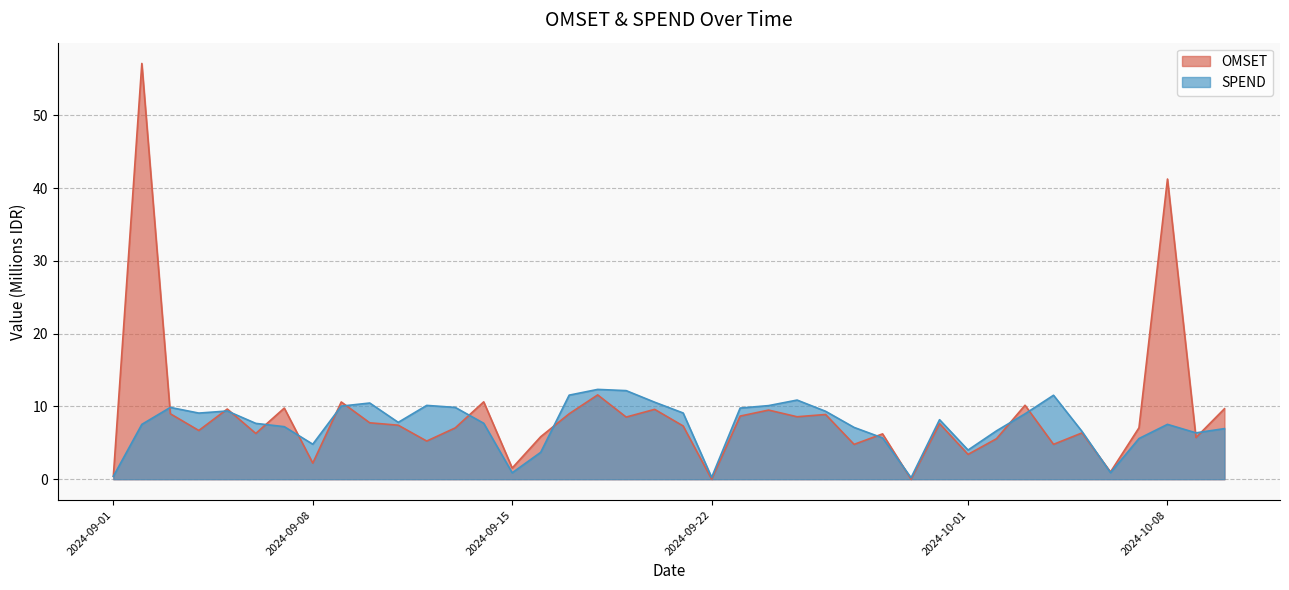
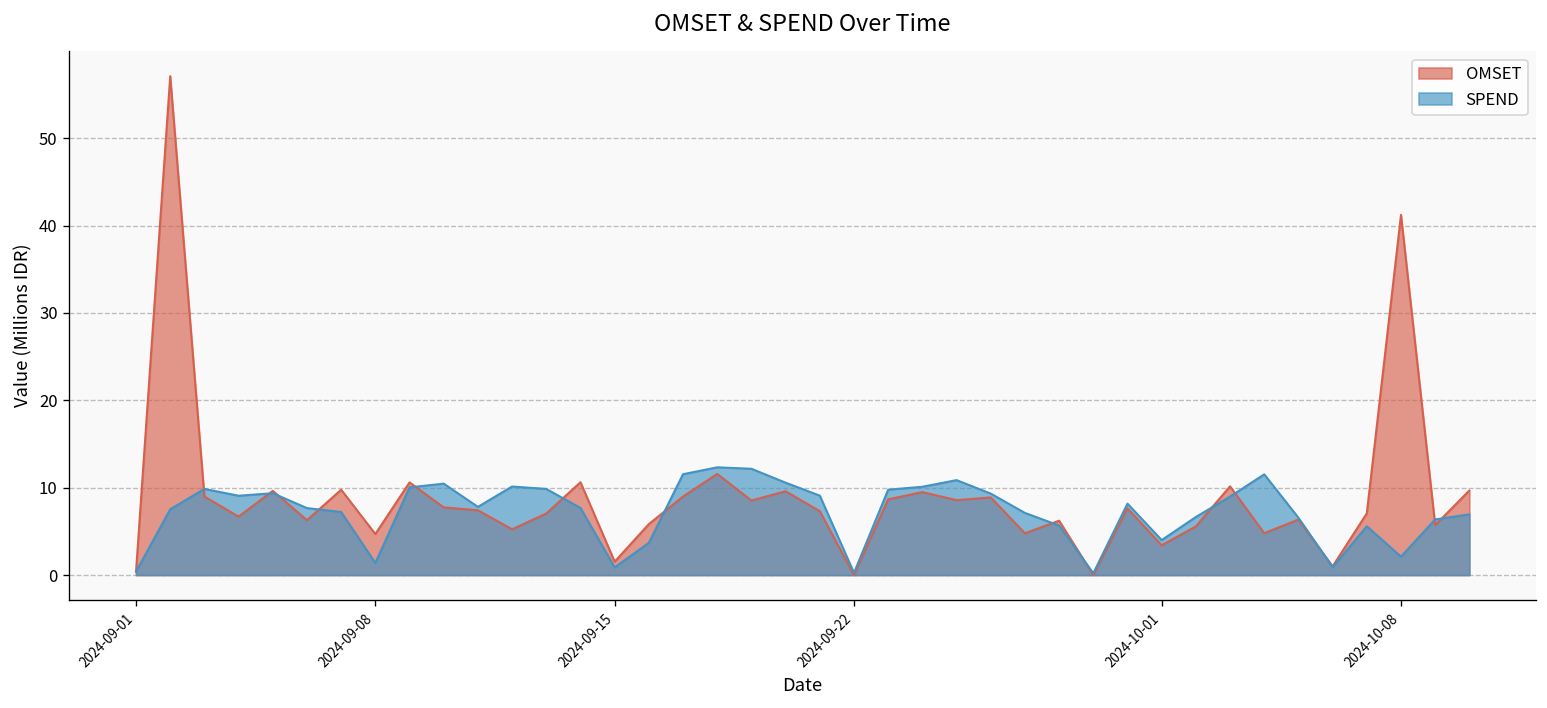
OMSET, 2024-09-08: 2 -> 5
SPEND, 2024-09-08: 5 -> 1
SPEND, 2024-10-08: 8 -> 2
